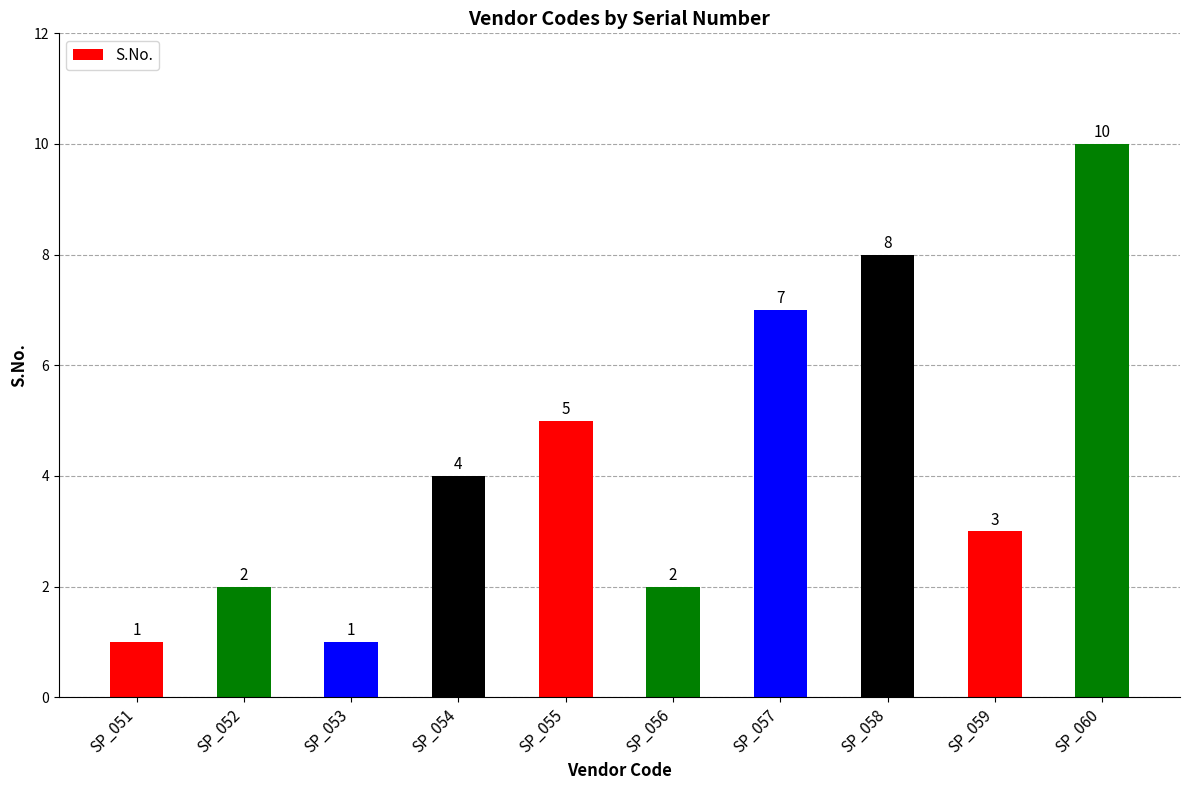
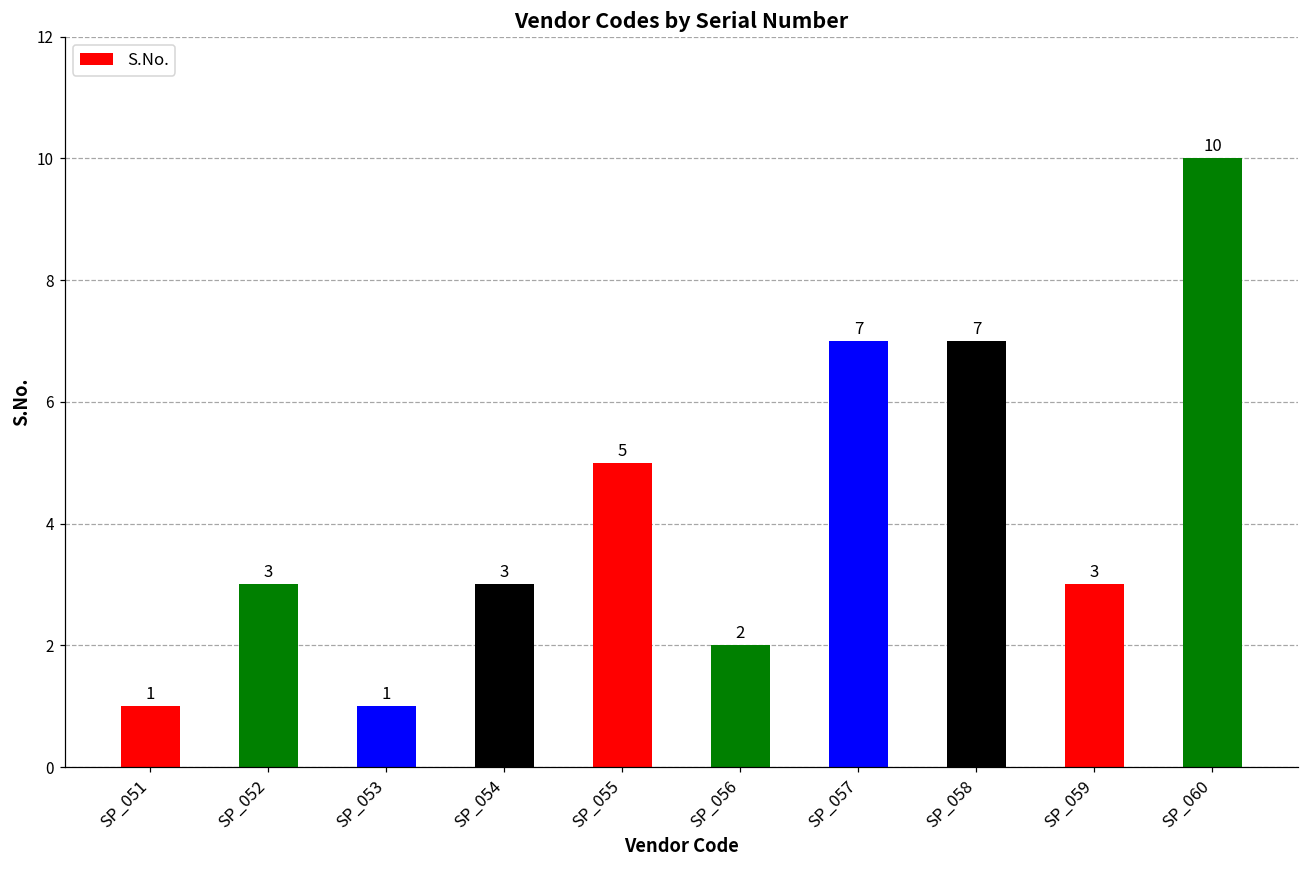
SP_052: 2 -> 3
SP_054: 4 -> 3
SP_058: 8 -> 7
